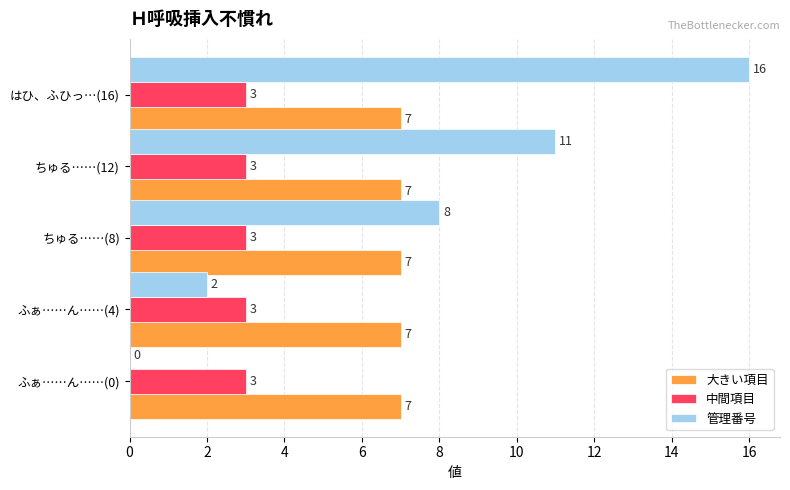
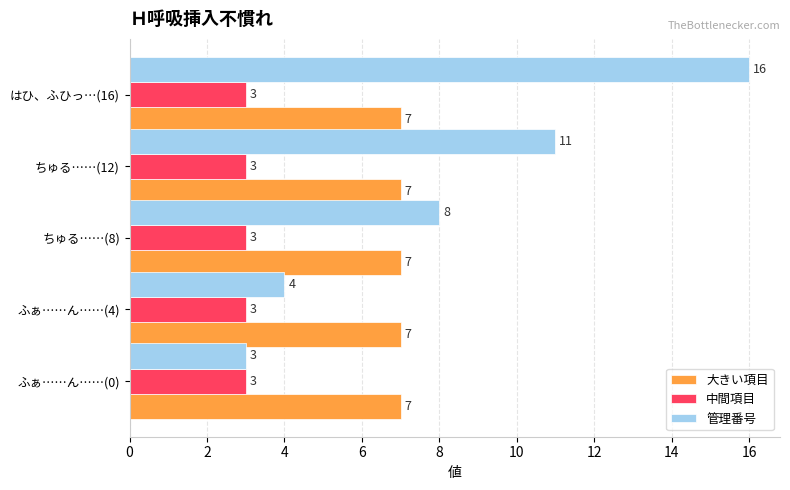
管理番号, ふぁ……ん……(4): 2 -> 4
管理番号, ふぁ……ん……(0): 0 -> 3
